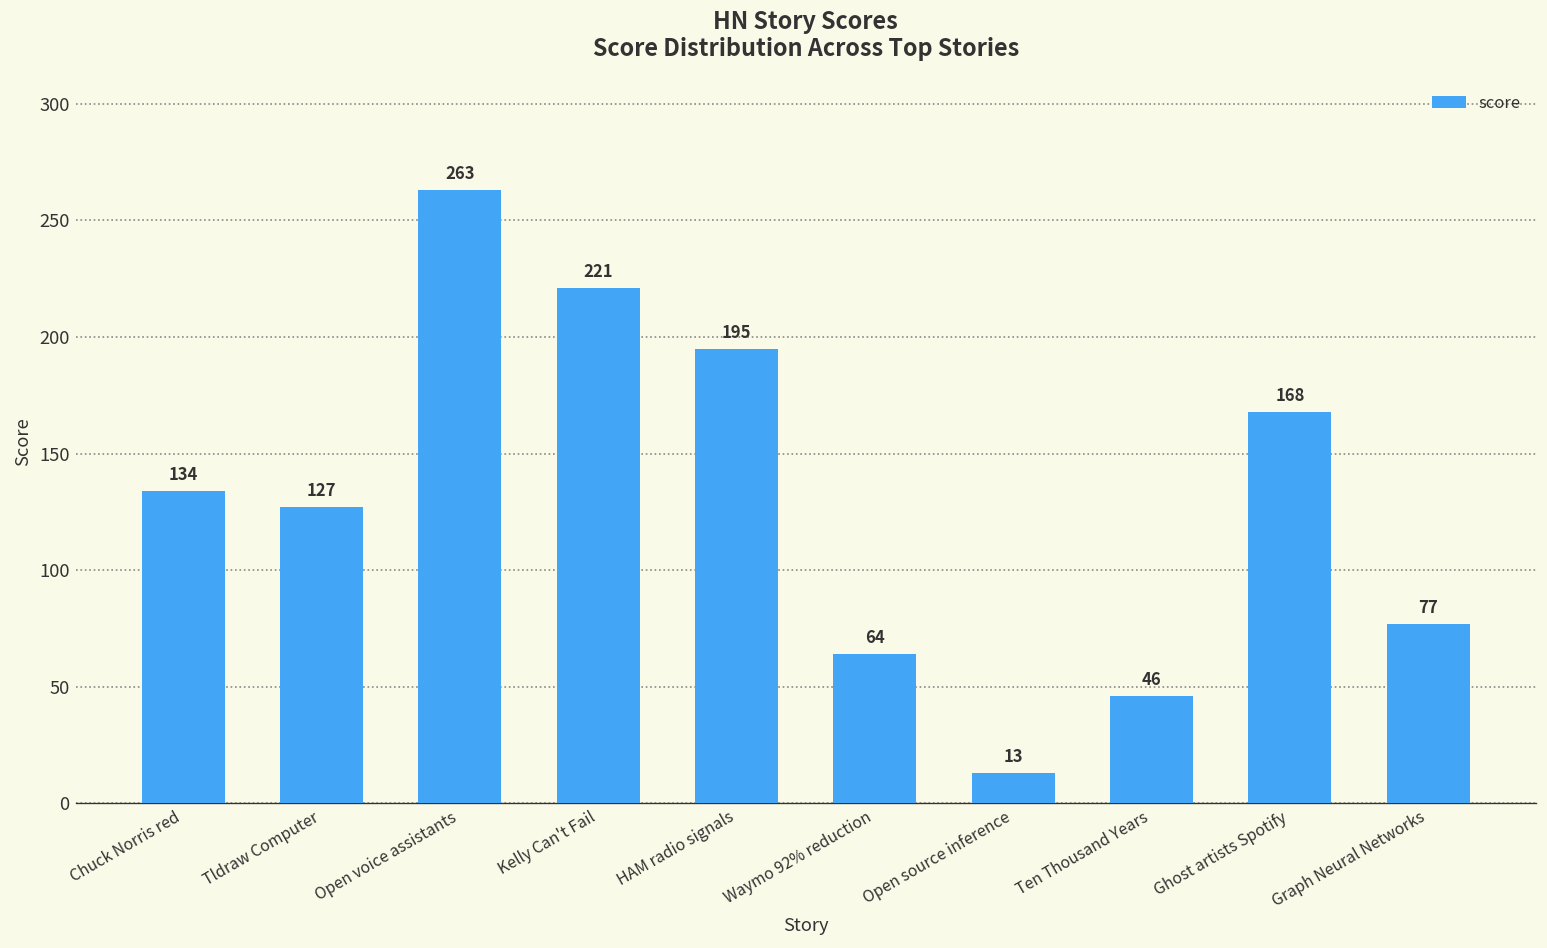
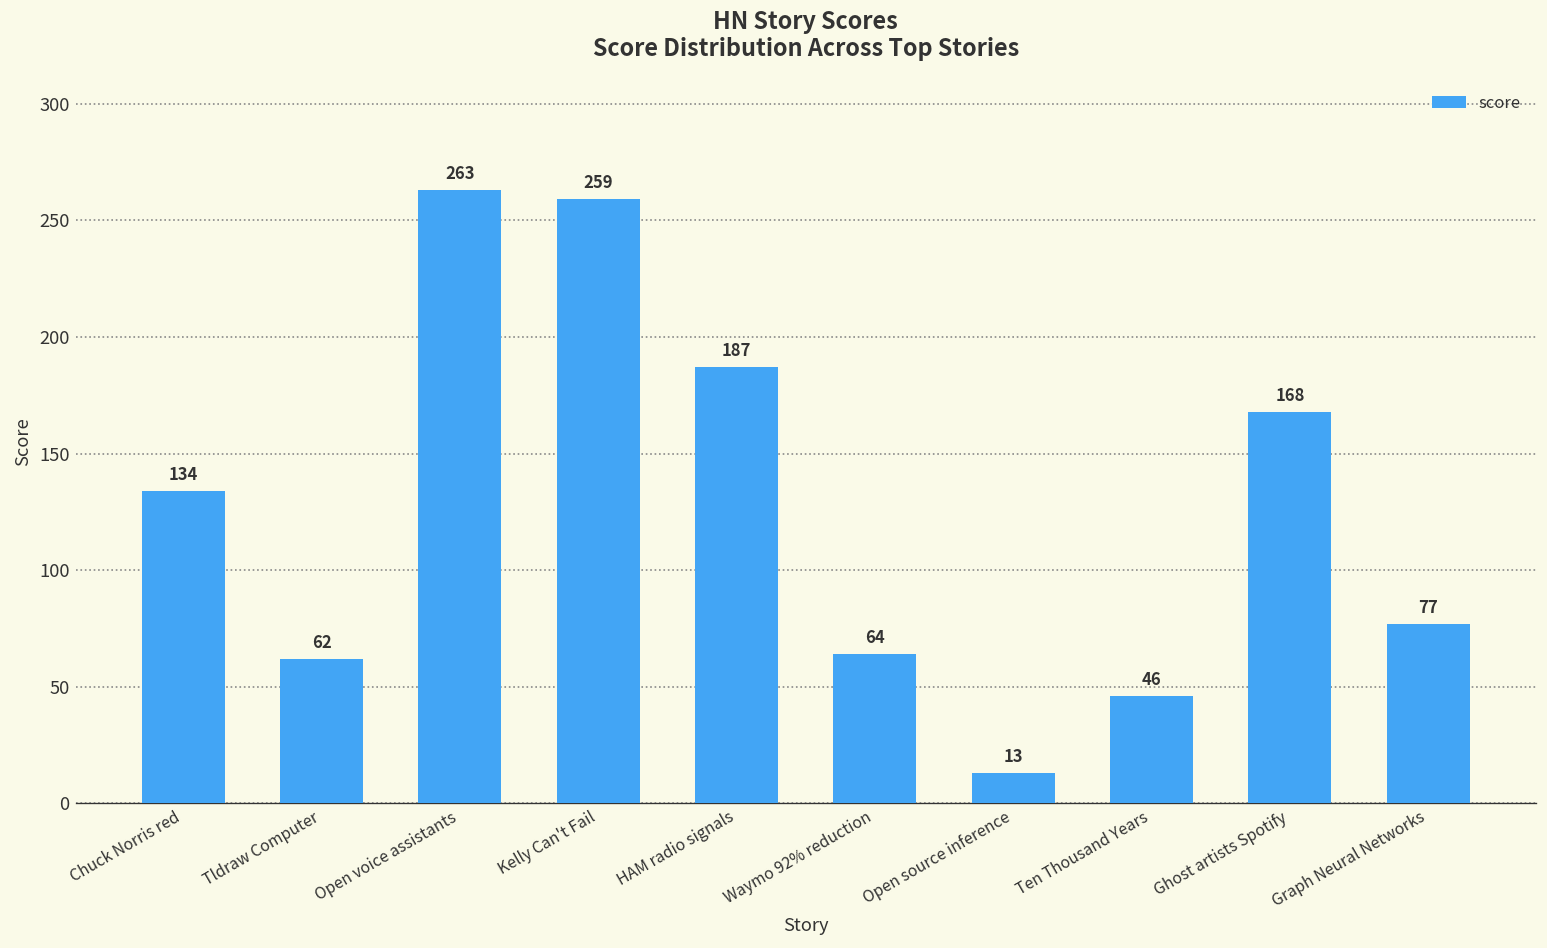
Tldraw Computer: 127 -> 62
Kelly Can't Fail: 221 -> 259
HAM radio signals: 195 -> 187
